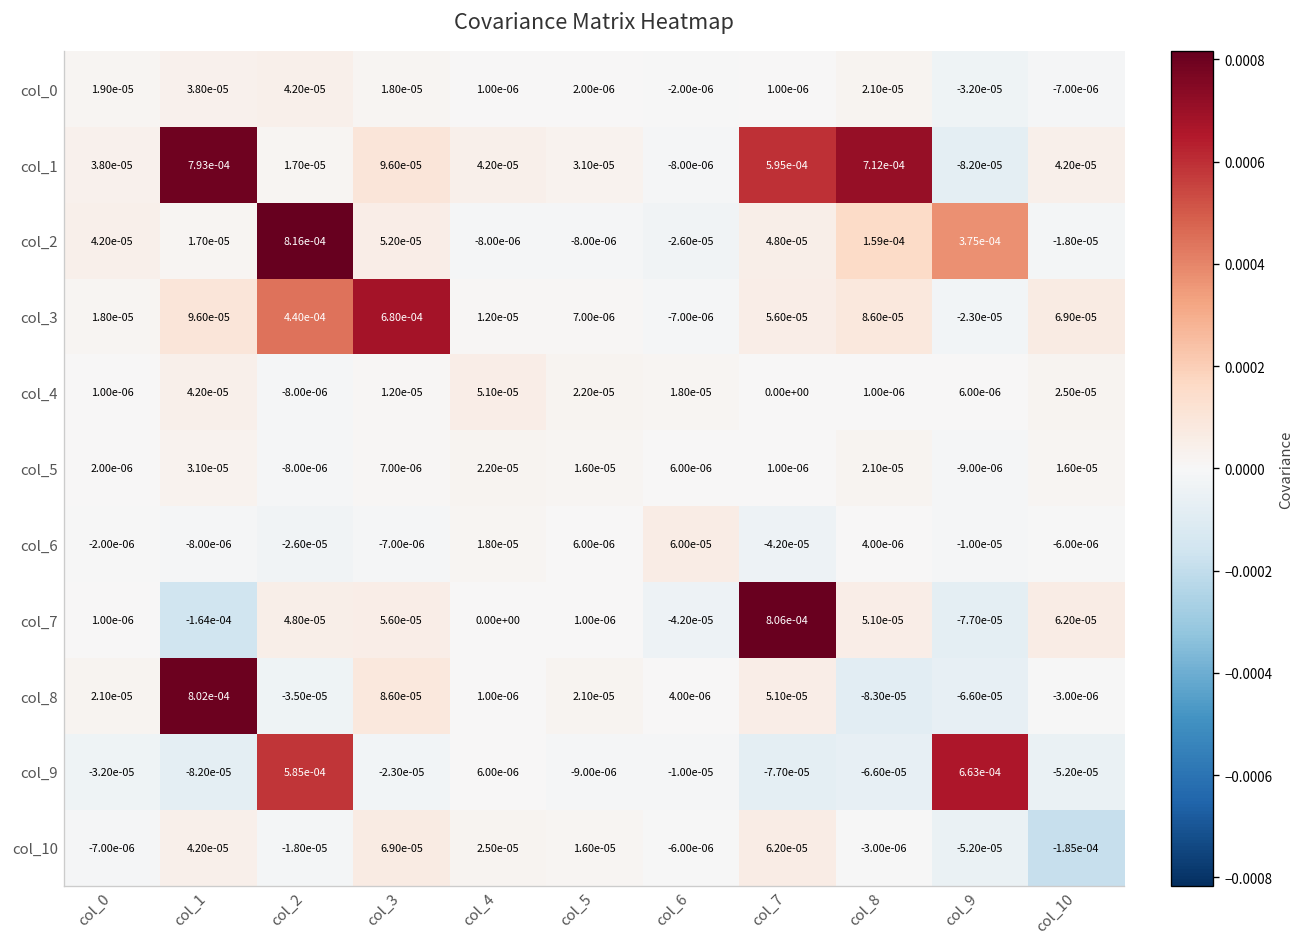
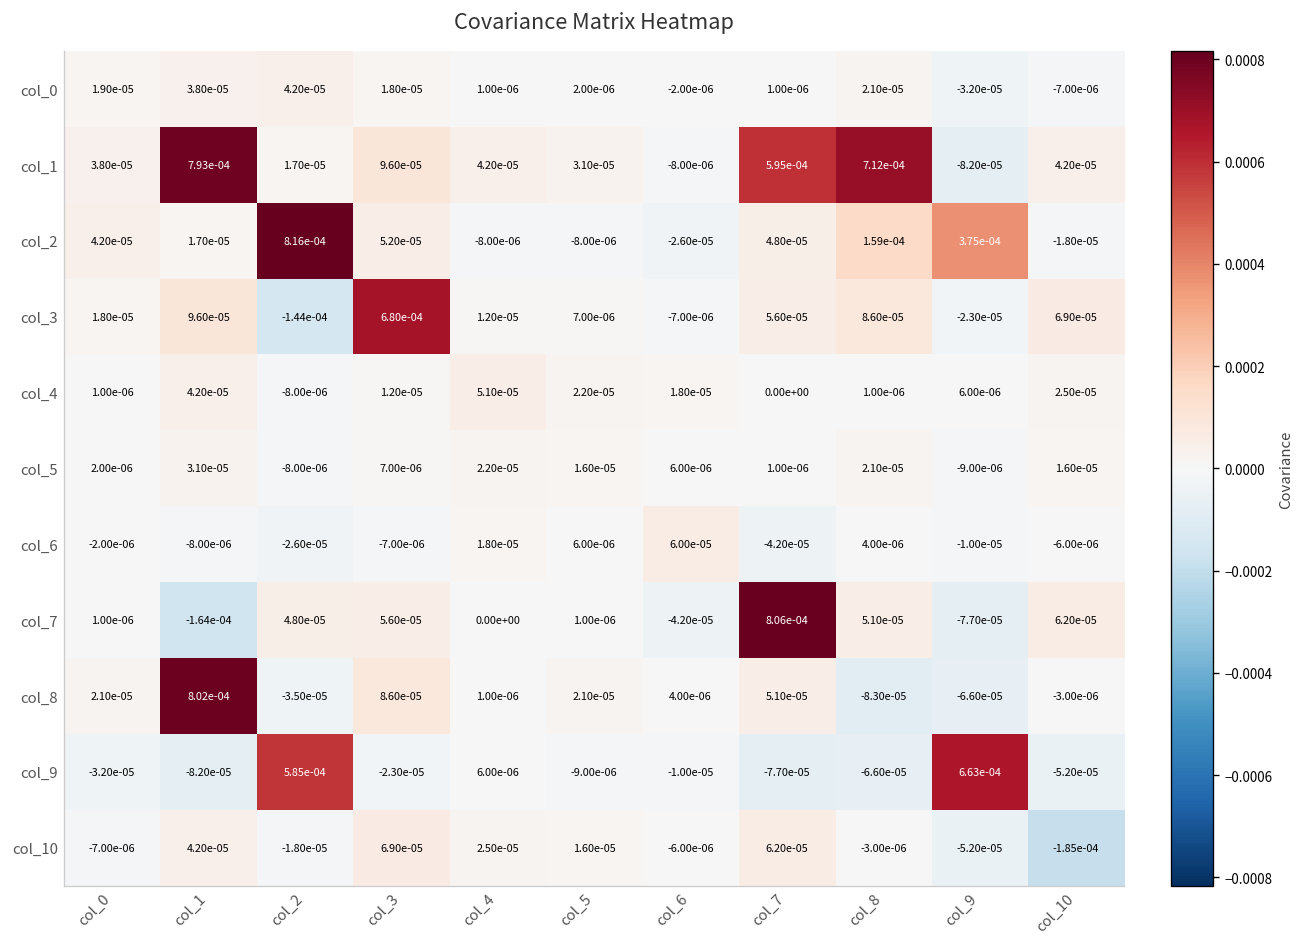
col_3, col_2: 4.40e-04 -> -1.44e-04
